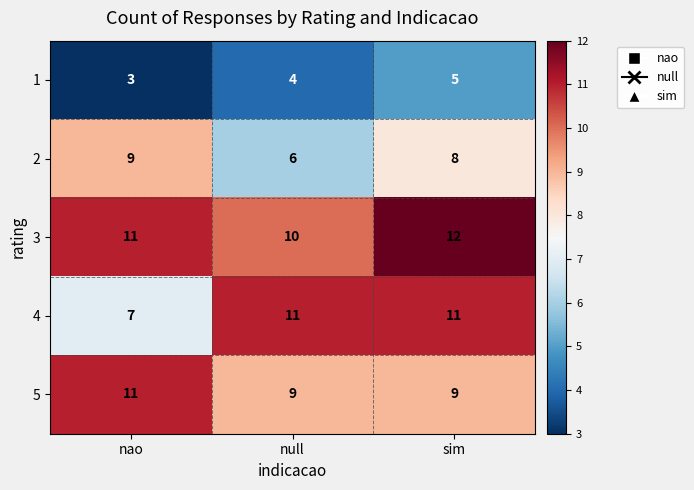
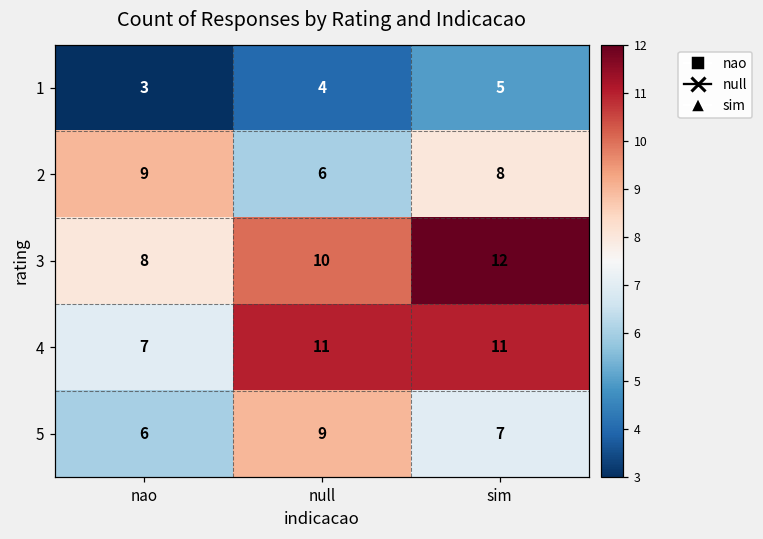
3, nao: 11 -> 8
5, nao: 11 -> 6
5, sim: 9 -> 7
